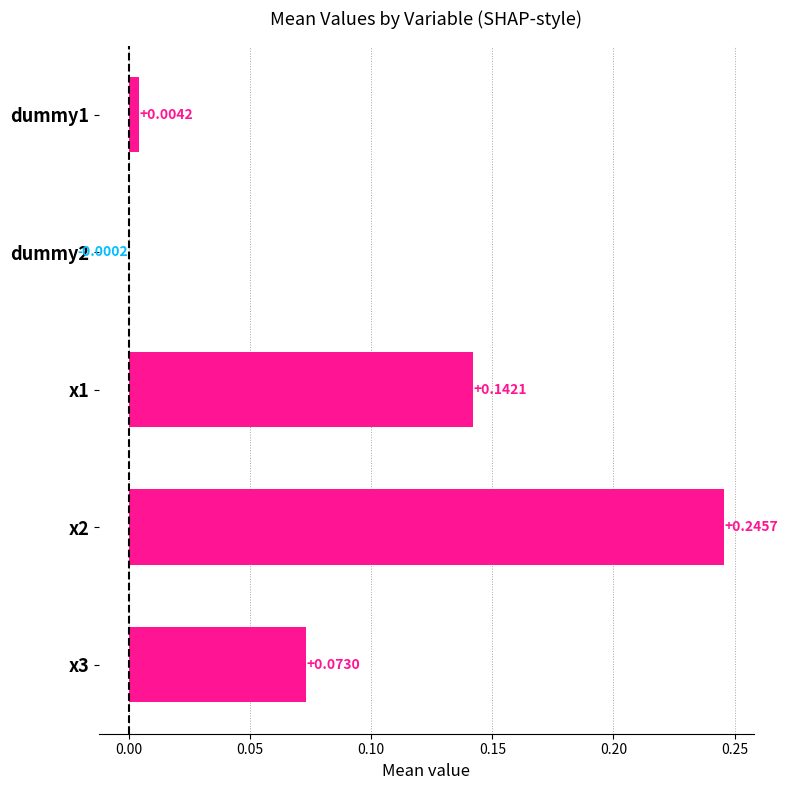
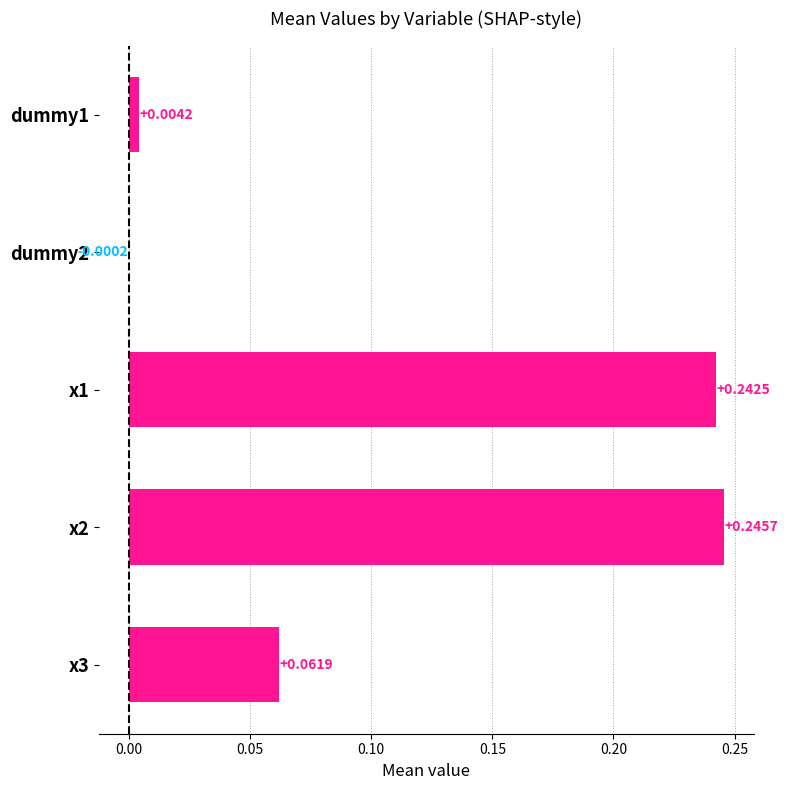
x1: +0.1421 -> +0.2425
x3: +0.0730 -> +0.0619
